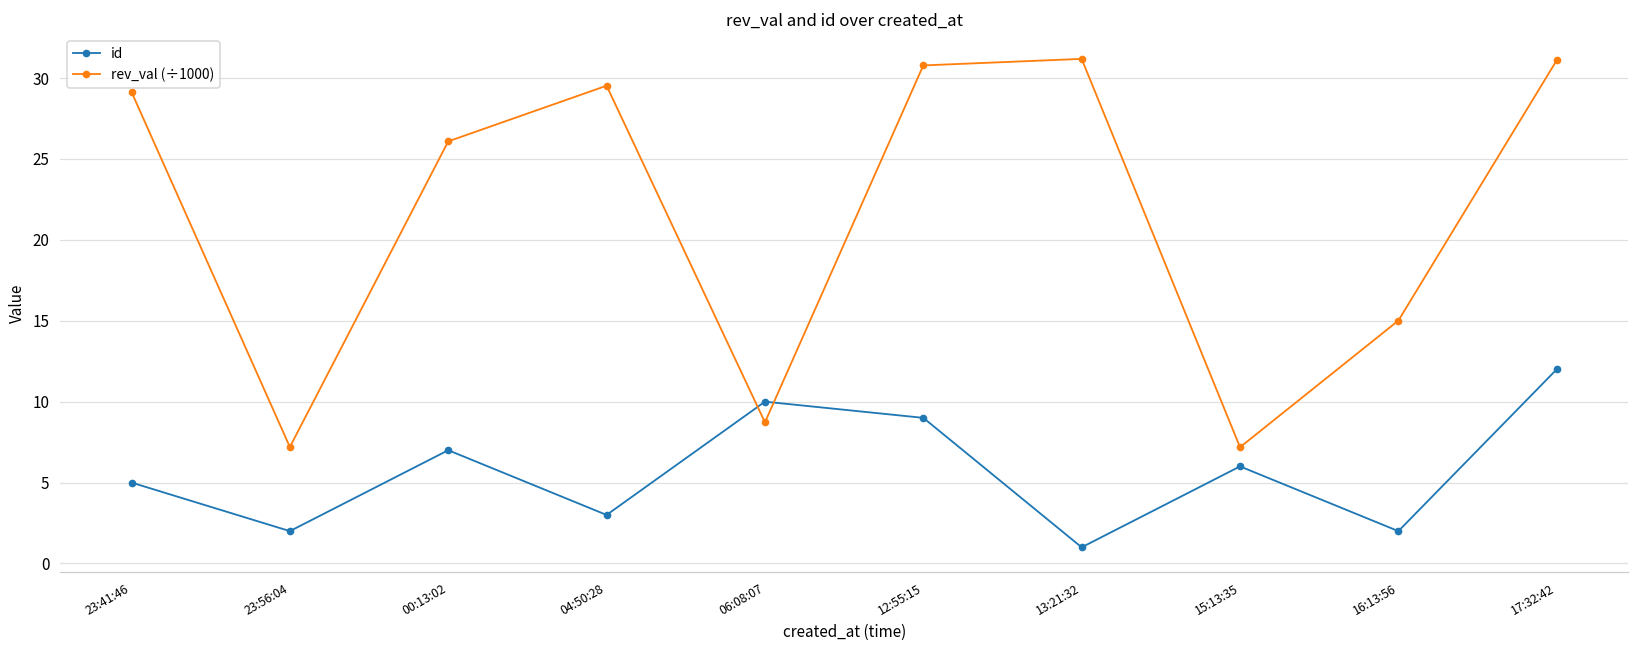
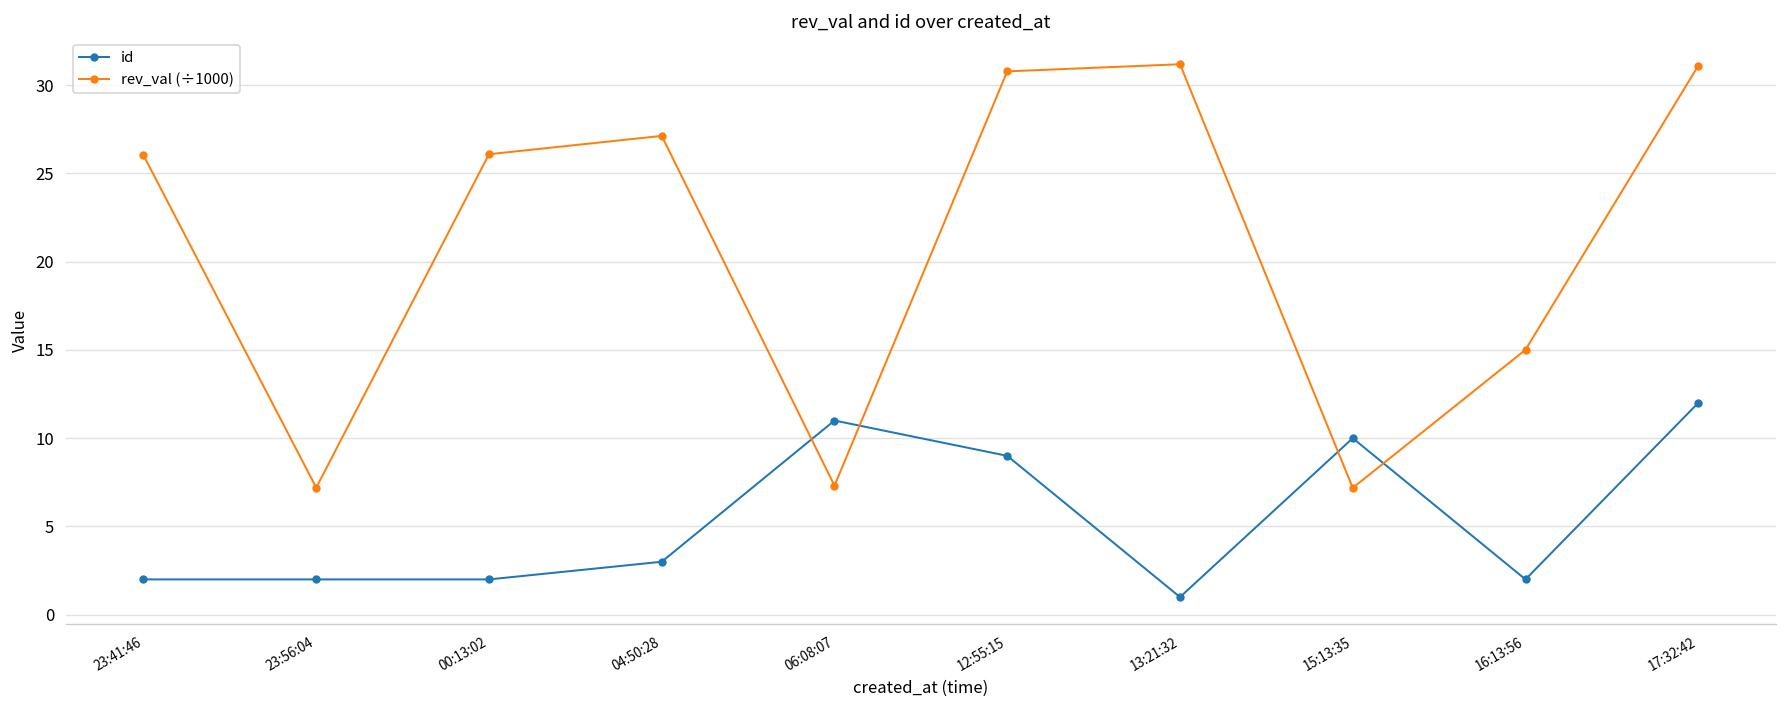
id, 23:41:46: 5 -> 2
rev_val (÷1000), 23:41:46: 29.1 -> 26.0
id, 00:13:02: 7 -> 2
rev_val (÷1000), 04:50:28: 29.5 -> 27.1
id, 06:08:07: 10 -> 11
rev_val (÷1000), 06:08:07: 8.7 -> 7.3
id, 15:13:35: 6 -> 10
